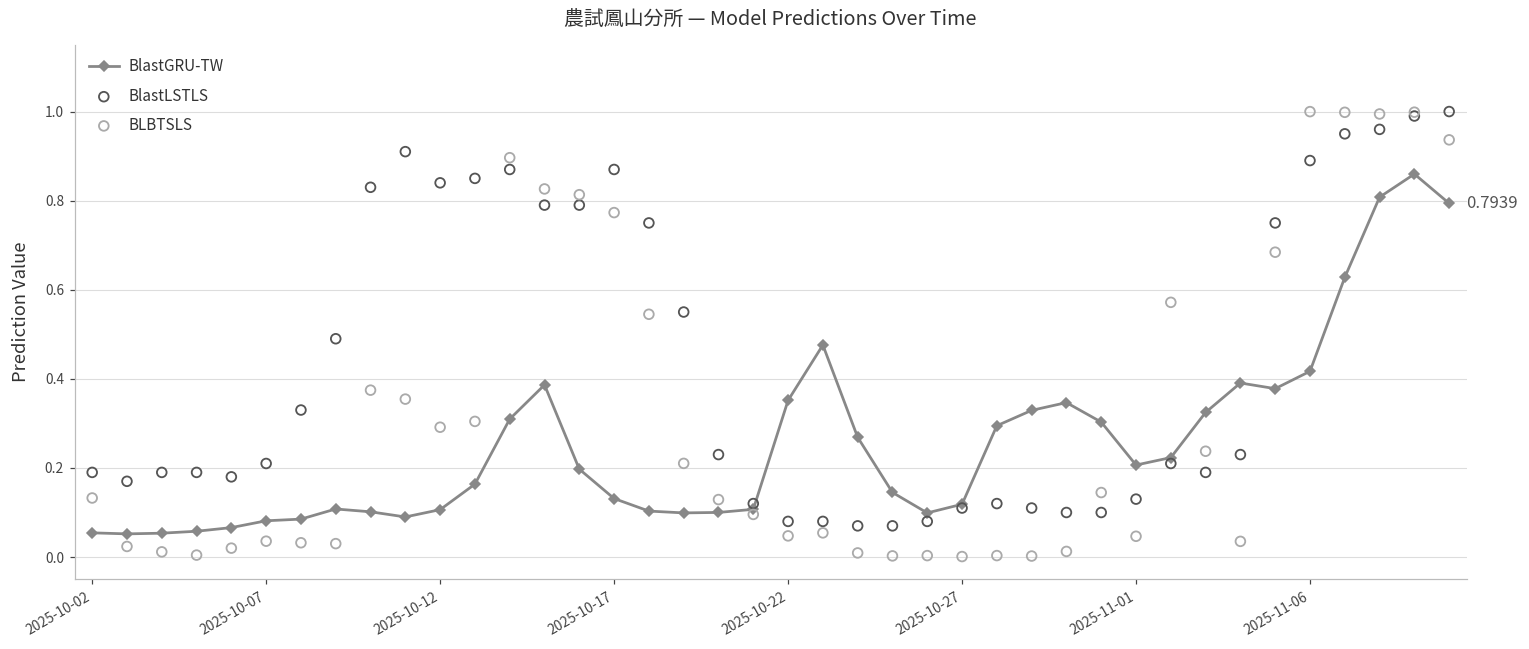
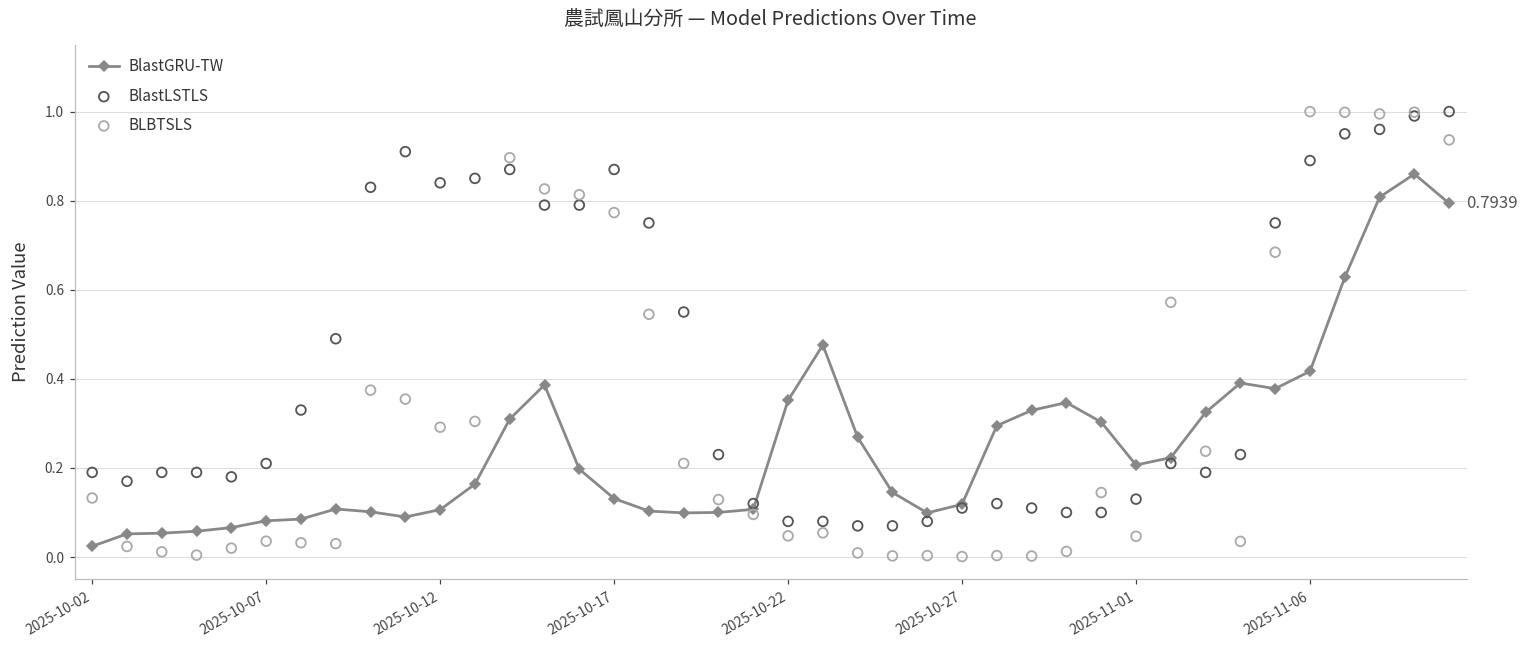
BlastGRU-TW, 2025-10-02: 0.05 -> 0.02
